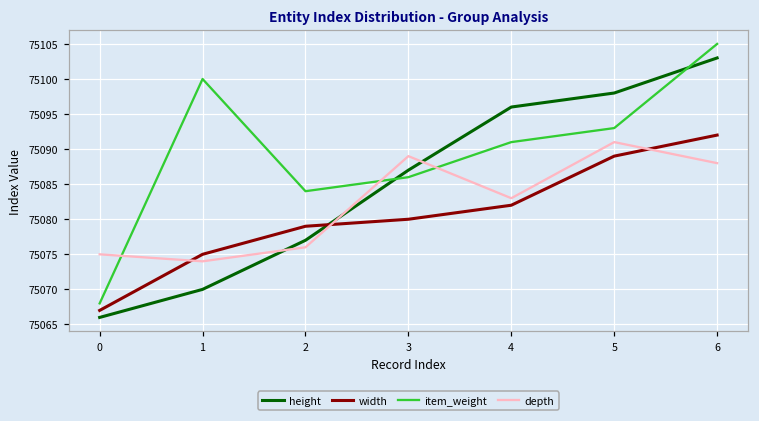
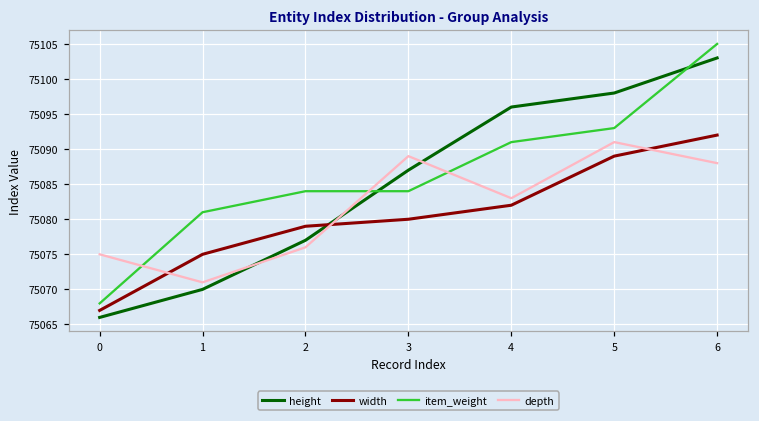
item_weight, 1: 75100 -> 75081
depth, 1: 75074 -> 75071
item_weight, 3: 75086 -> 75084
